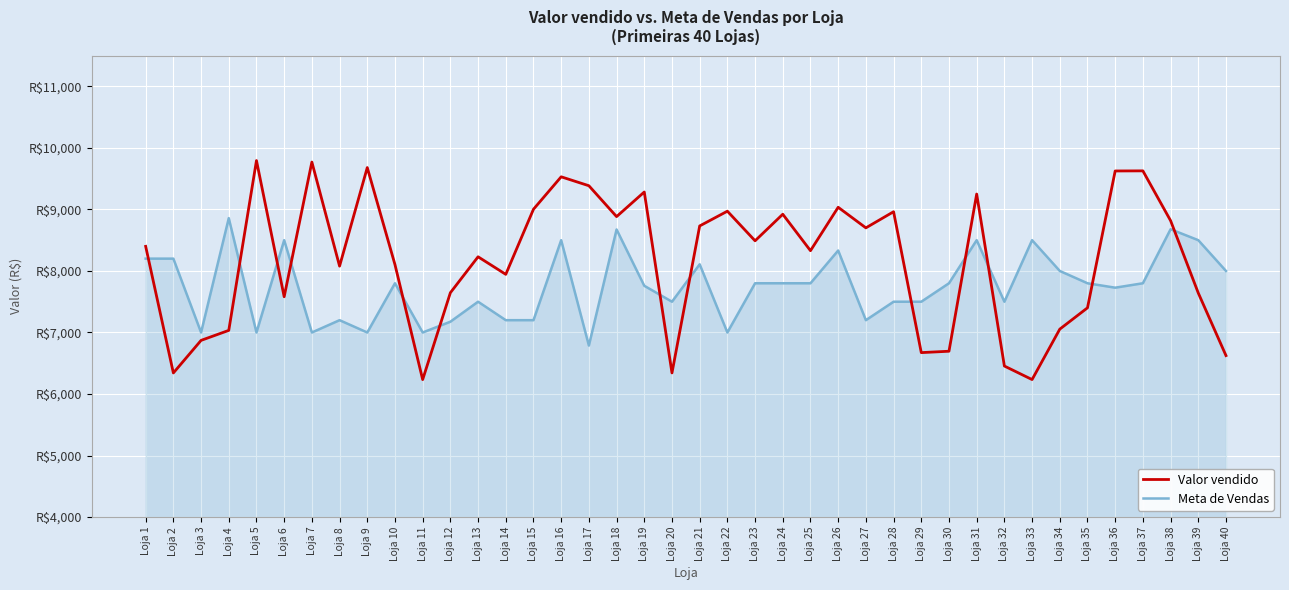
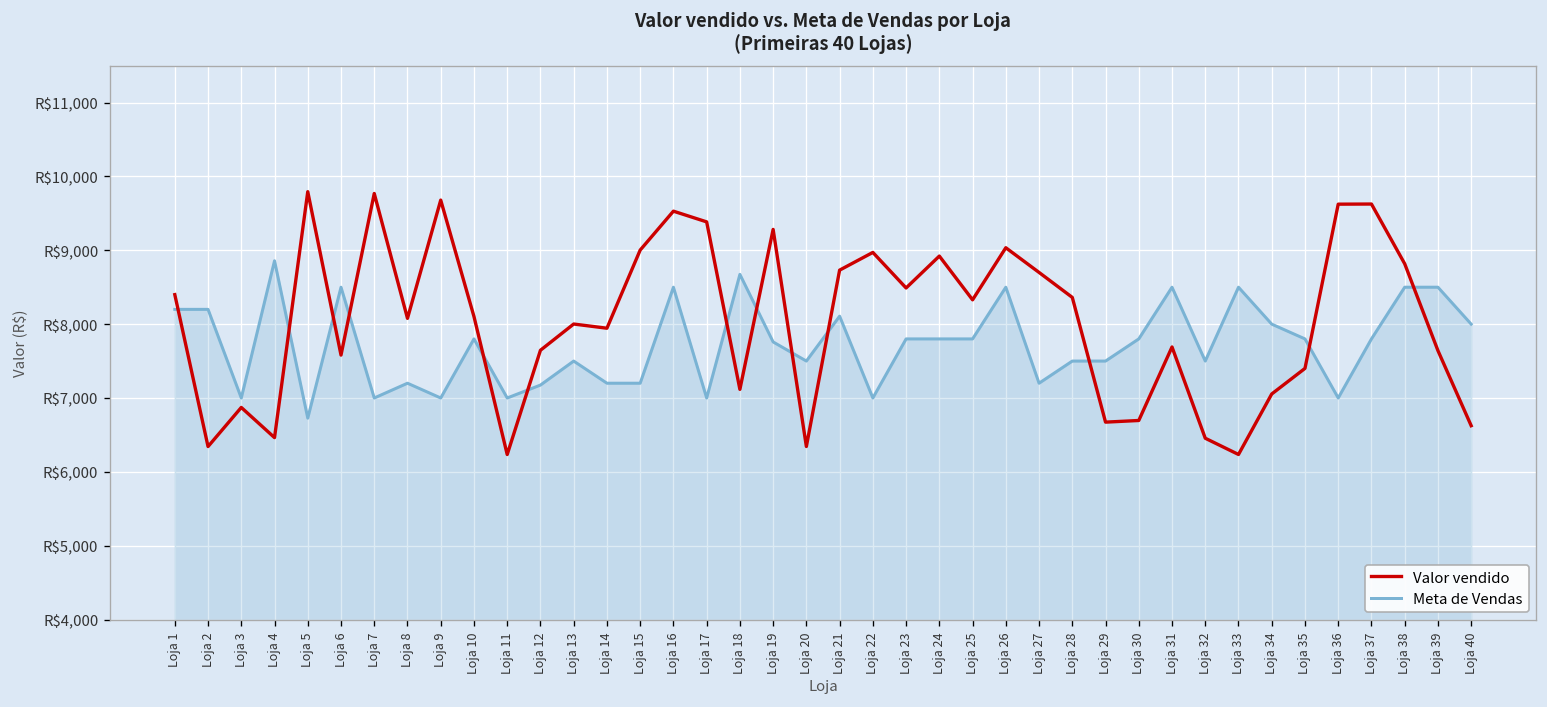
Valor vendido, Loja 4: R$7,000 -> R$6,500
Meta de Vendas, Loja 5: R$7,000 -> R$6,700
Valor vendido, Loja 13: R$8,200 -> R$8,000
Meta de Vendas, Loja 17: R$6,800 -> R$7,000
Valor vendido, Loja 18: R$8,900 -> R$7,100
Meta de Vendas, Loja 26: R$8,300 -> R$8,500
Valor vendido, Loja 28: R$9,000 -> R$8,400
Valor vendido, Loja 31: R$9,200 -> R$7,700
Meta de Vendas, Loja 36: R$7,700 -> R$7,000
Meta de Vendas, Loja 38: R$8,700 -> R$8,500
